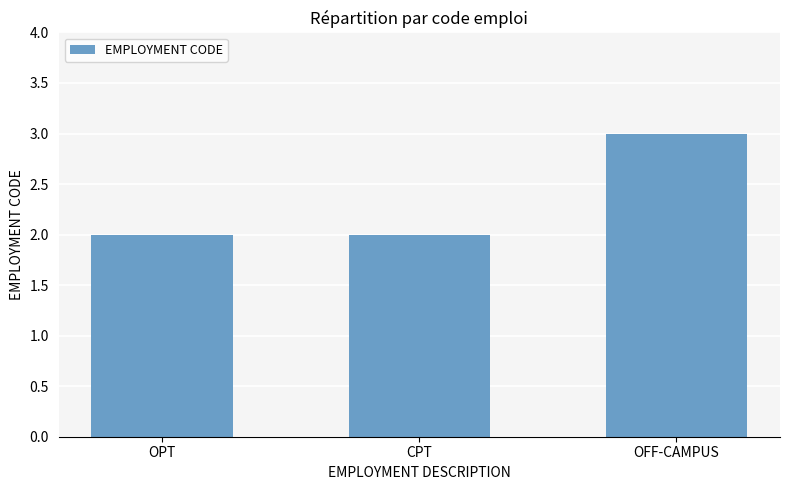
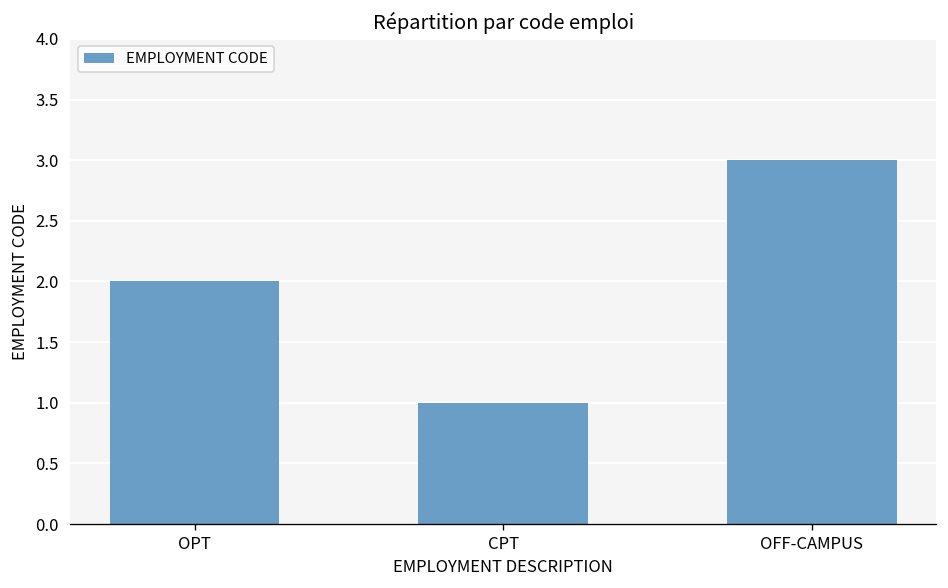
CPT: 2 -> 1
